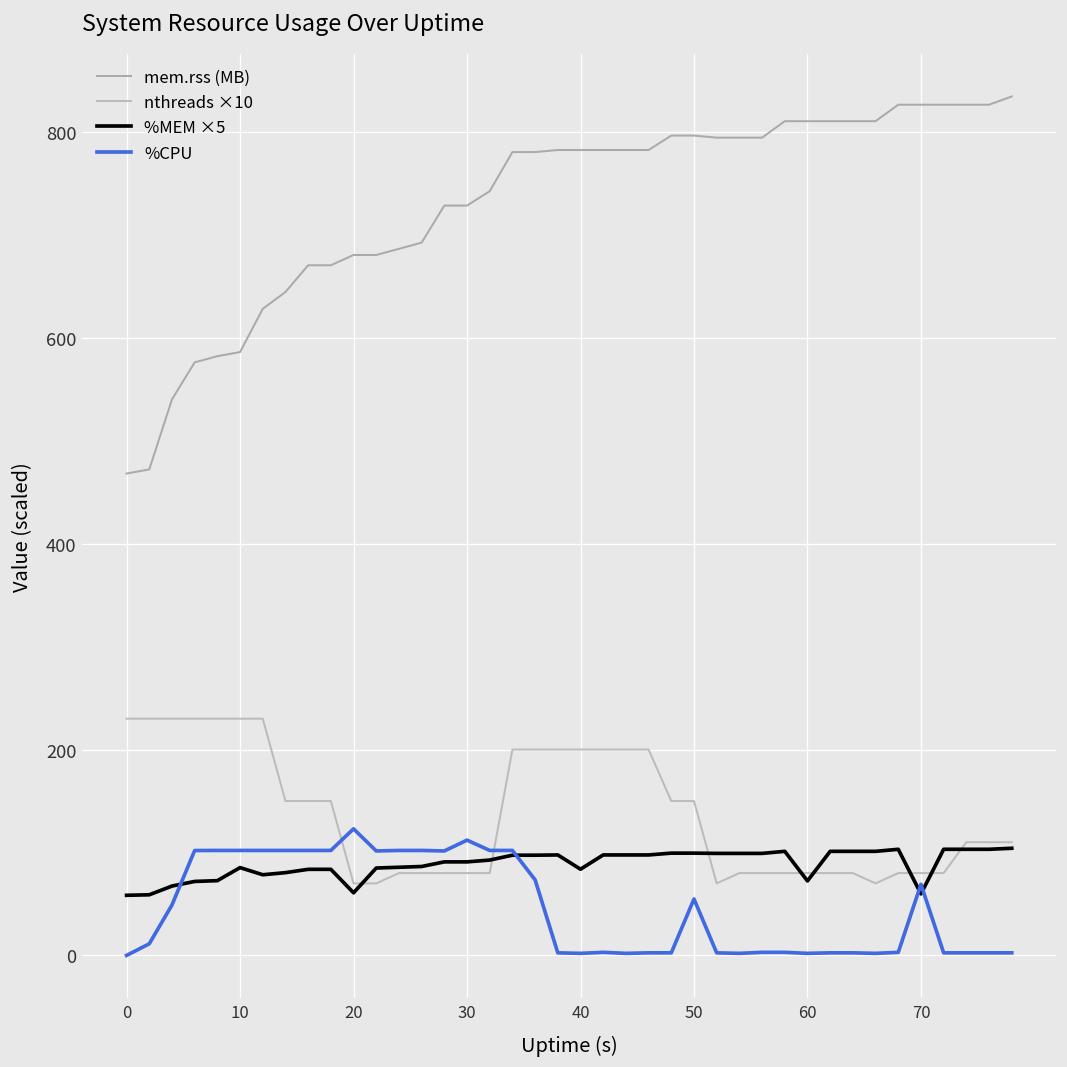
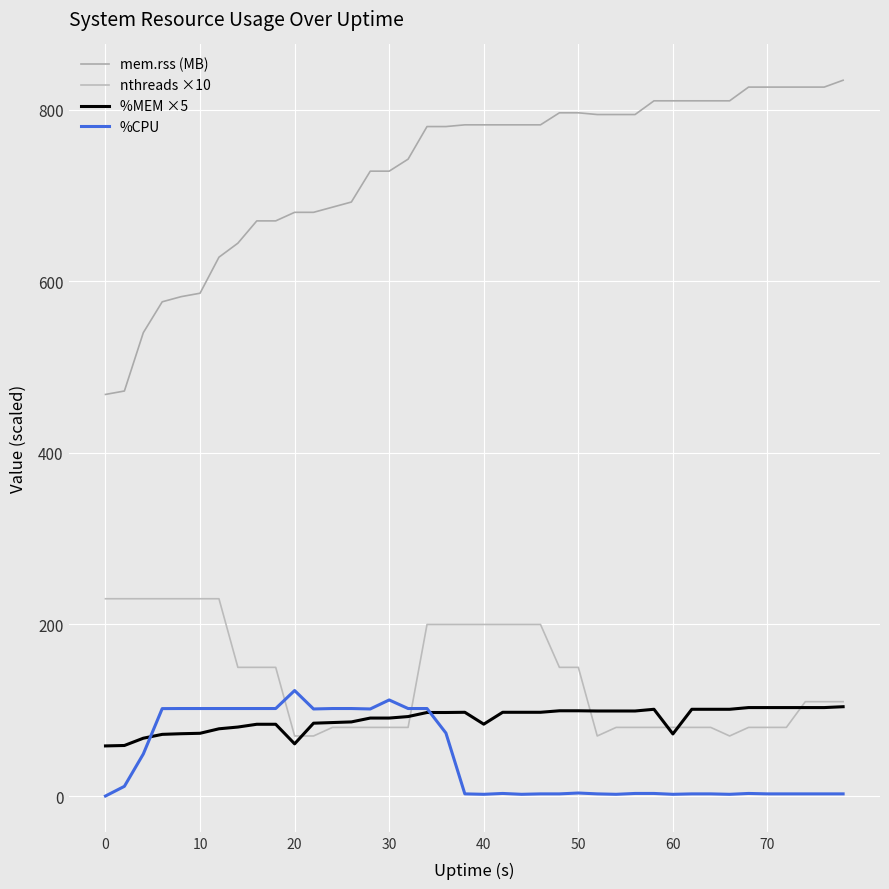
%MEM ×5, 10: 90 -> 70
%CPU, 50: 50 -> 0
%MEM ×5, 70: 60 -> 100
%CPU, 70: 70 -> 0
